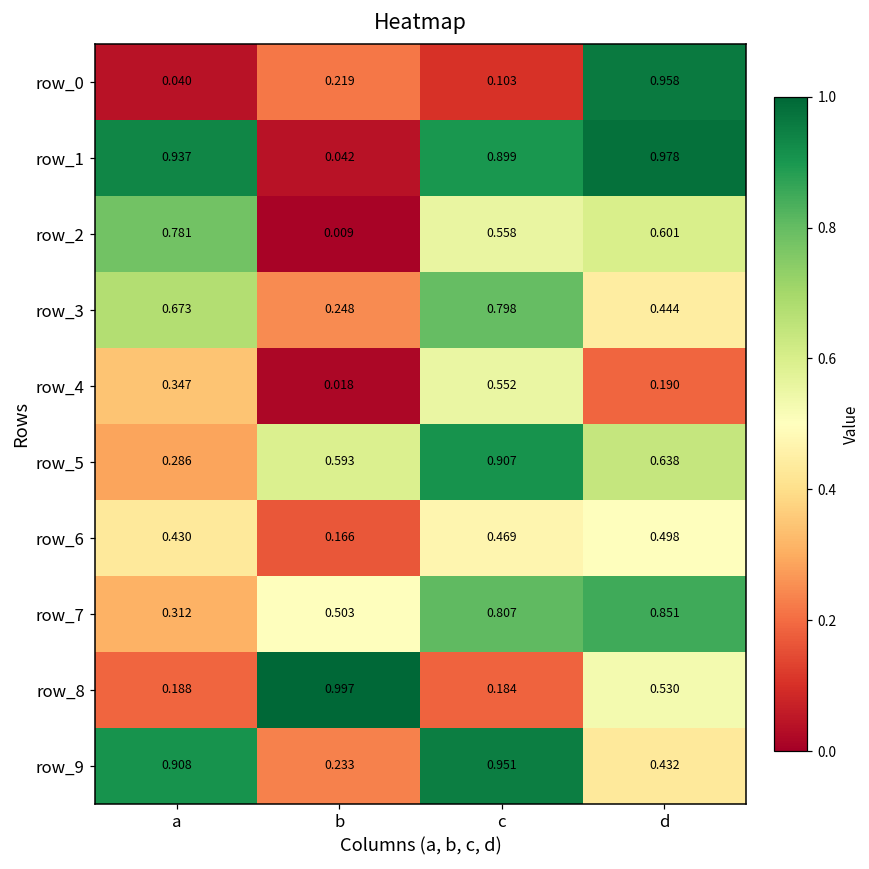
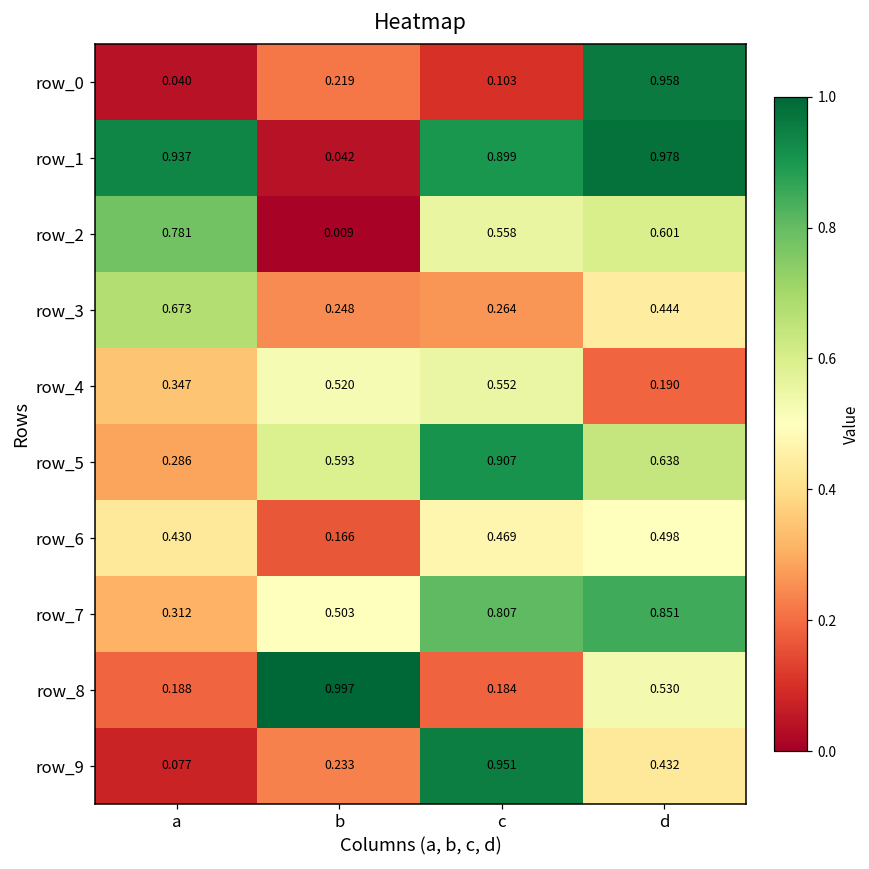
row_3, c: 0.798 -> 0.264
row_4, b: 0.018 -> 0.520
row_9, a: 0.908 -> 0.077
